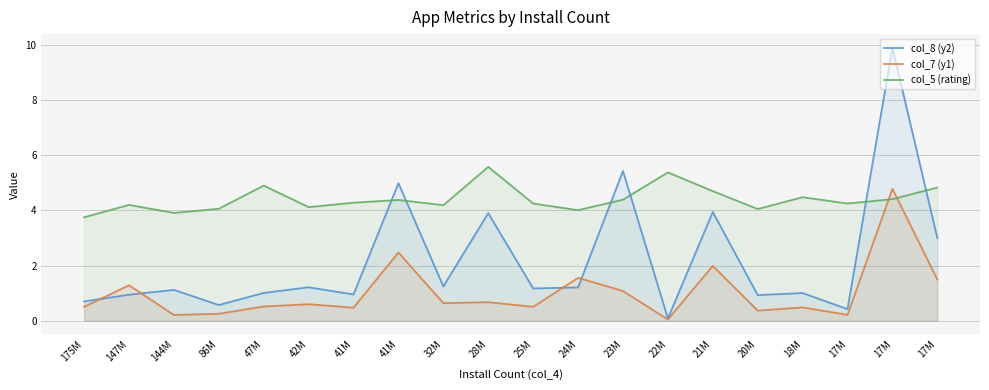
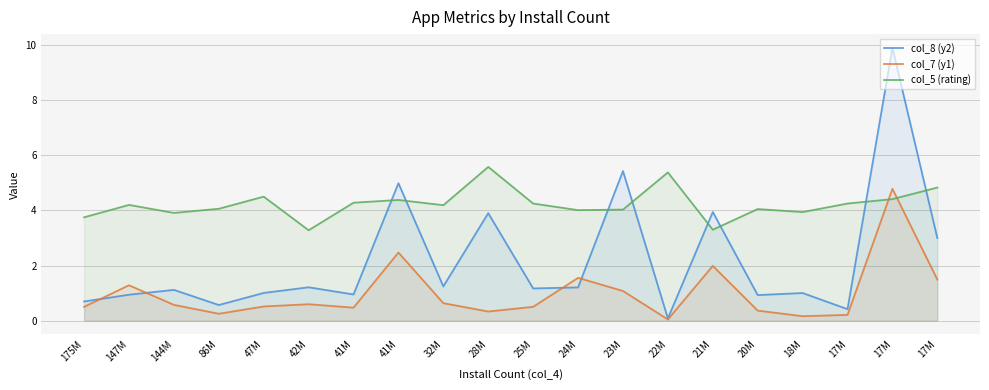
col_7 (y1), 144M: 0.2 -> 0.6
col_5 (rating), 47M: 4.9 -> 4.5
col_5 (rating), 42M: 4.1 -> 3.3
col_7 (y1), 28M: 0.7 -> 0.3
col_5 (rating), 23M: 4.4 -> 4.0
col_5 (rating), 21M: 4.7 -> 3.3
col_7 (y1), 18M: 0.5 -> 0.2
col_5 (rating), 18M: 4.5 -> 3.9
